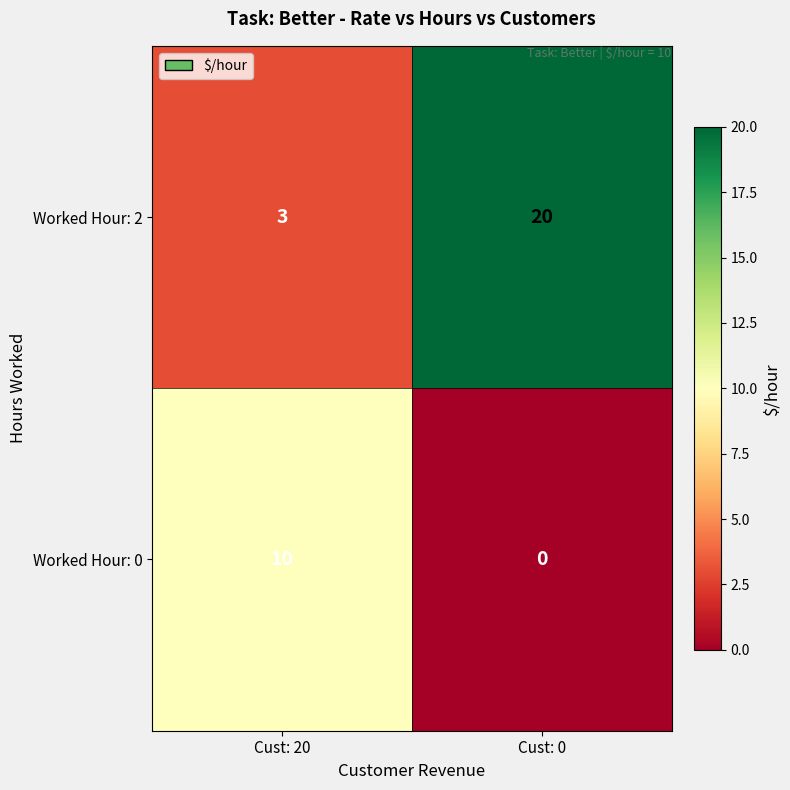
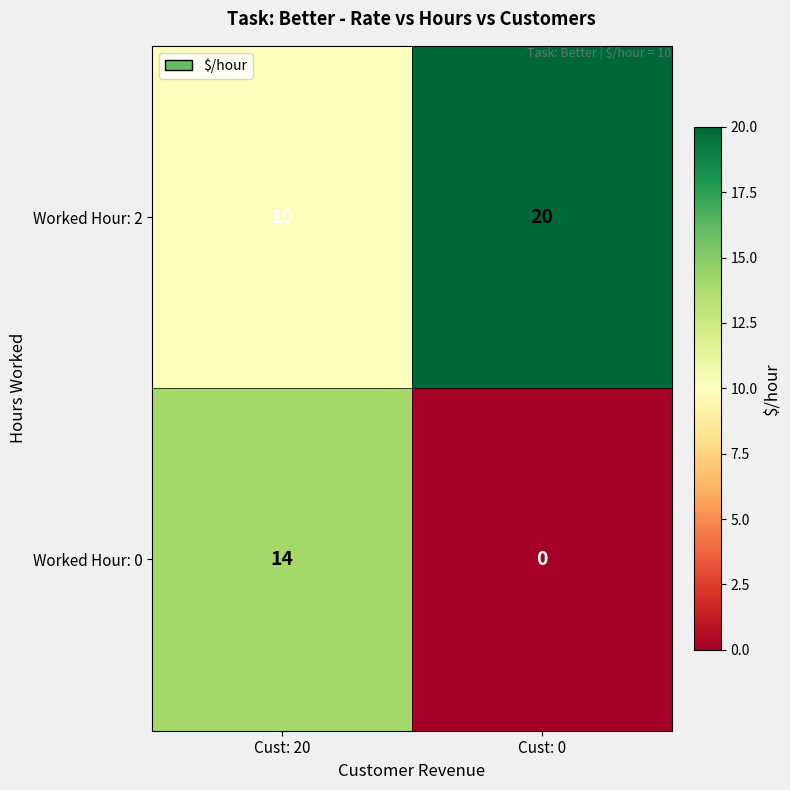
Worked Hour: 2, Cust: 20: 3 -> 10
Worked Hour: 0, Cust: 20: 10 -> 14
